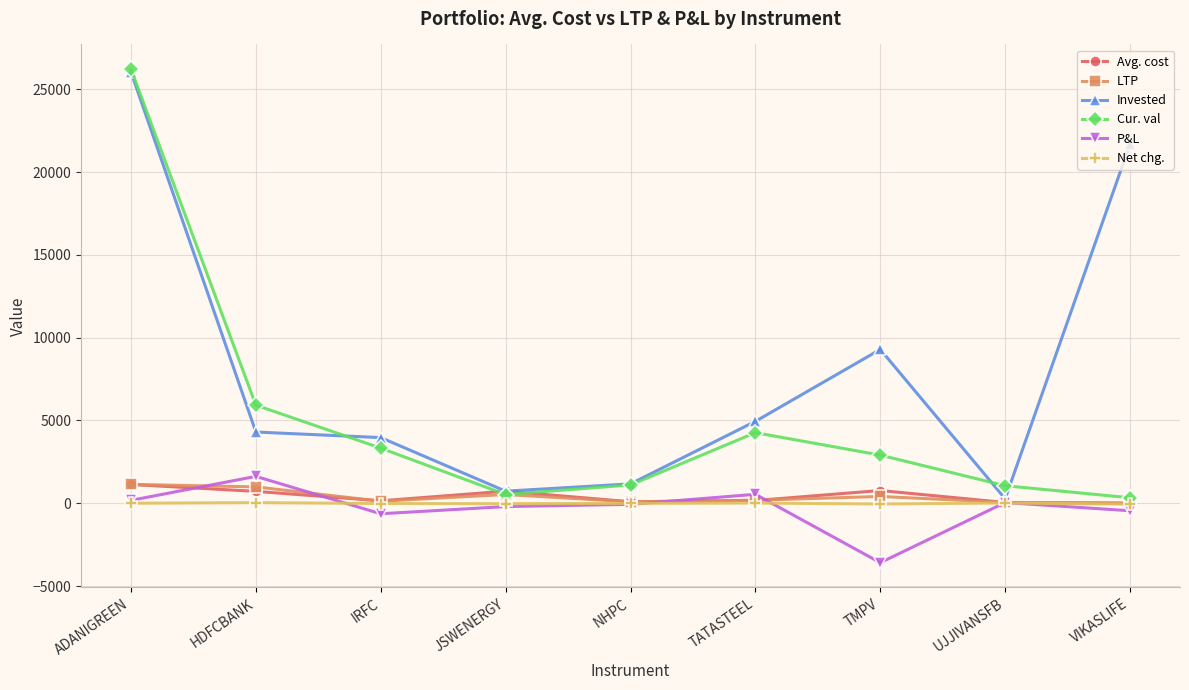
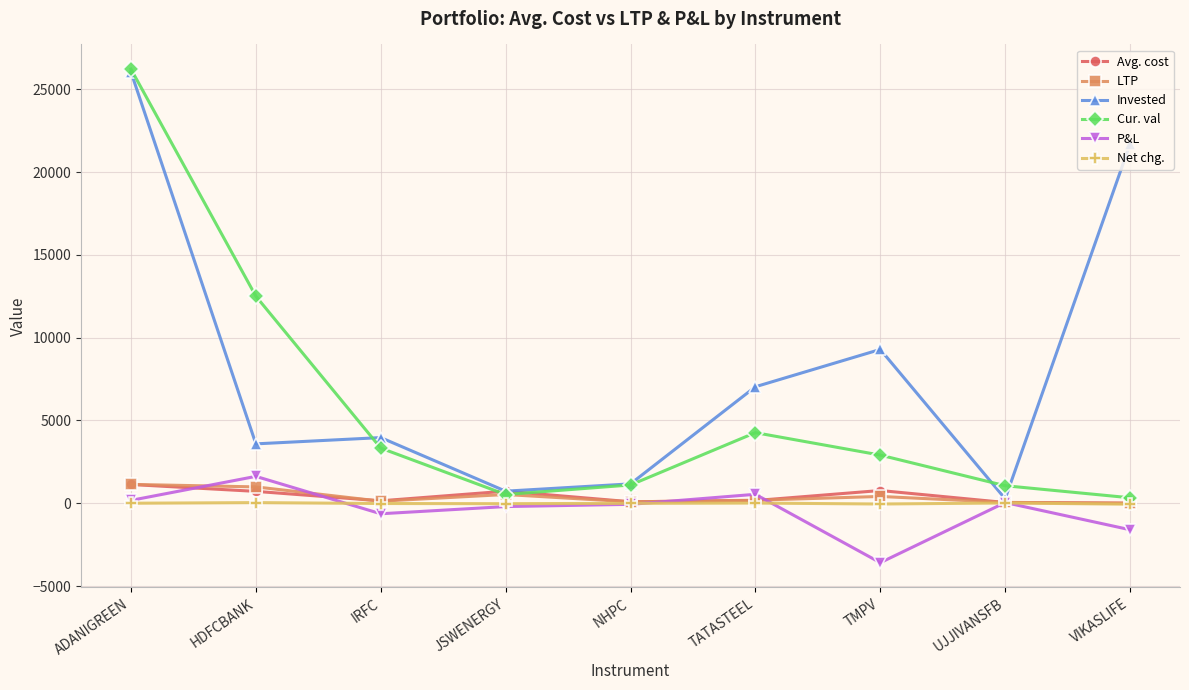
Invested, HDFCBANK: 4300 -> 3600
Cur. val, HDFCBANK: 5900 -> 12500
Invested, TATASTEEL: 4900 -> 7000
P&L, VIKASLIFE: -500 -> -1600
